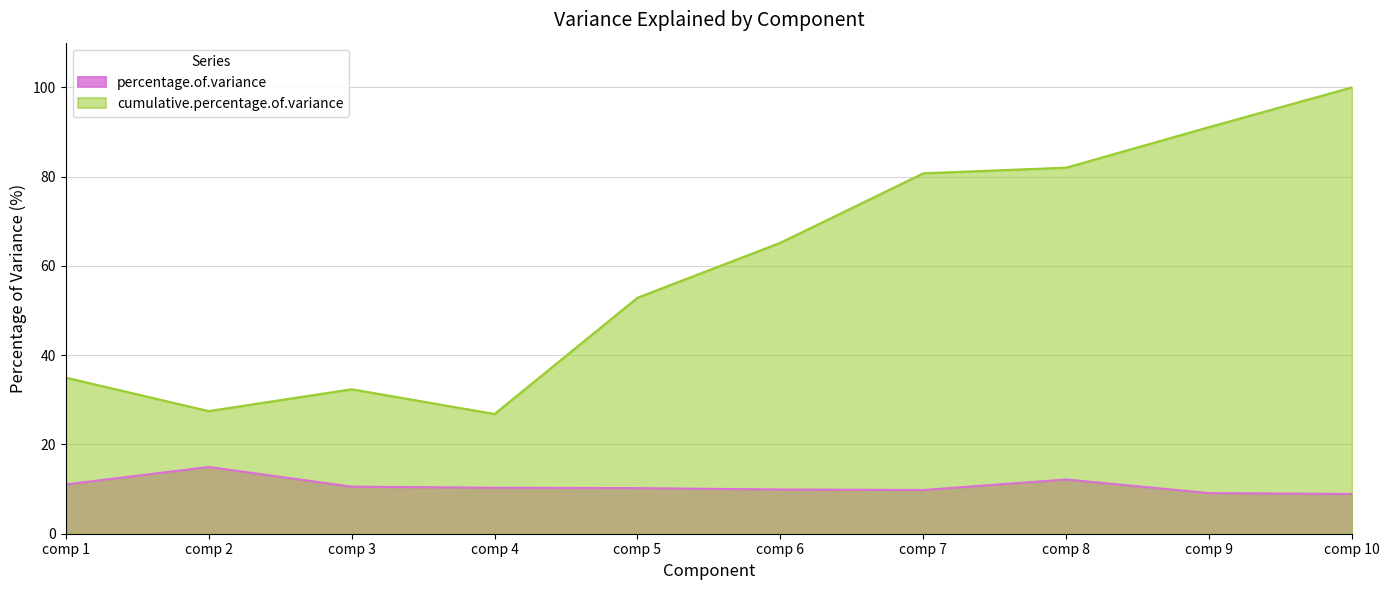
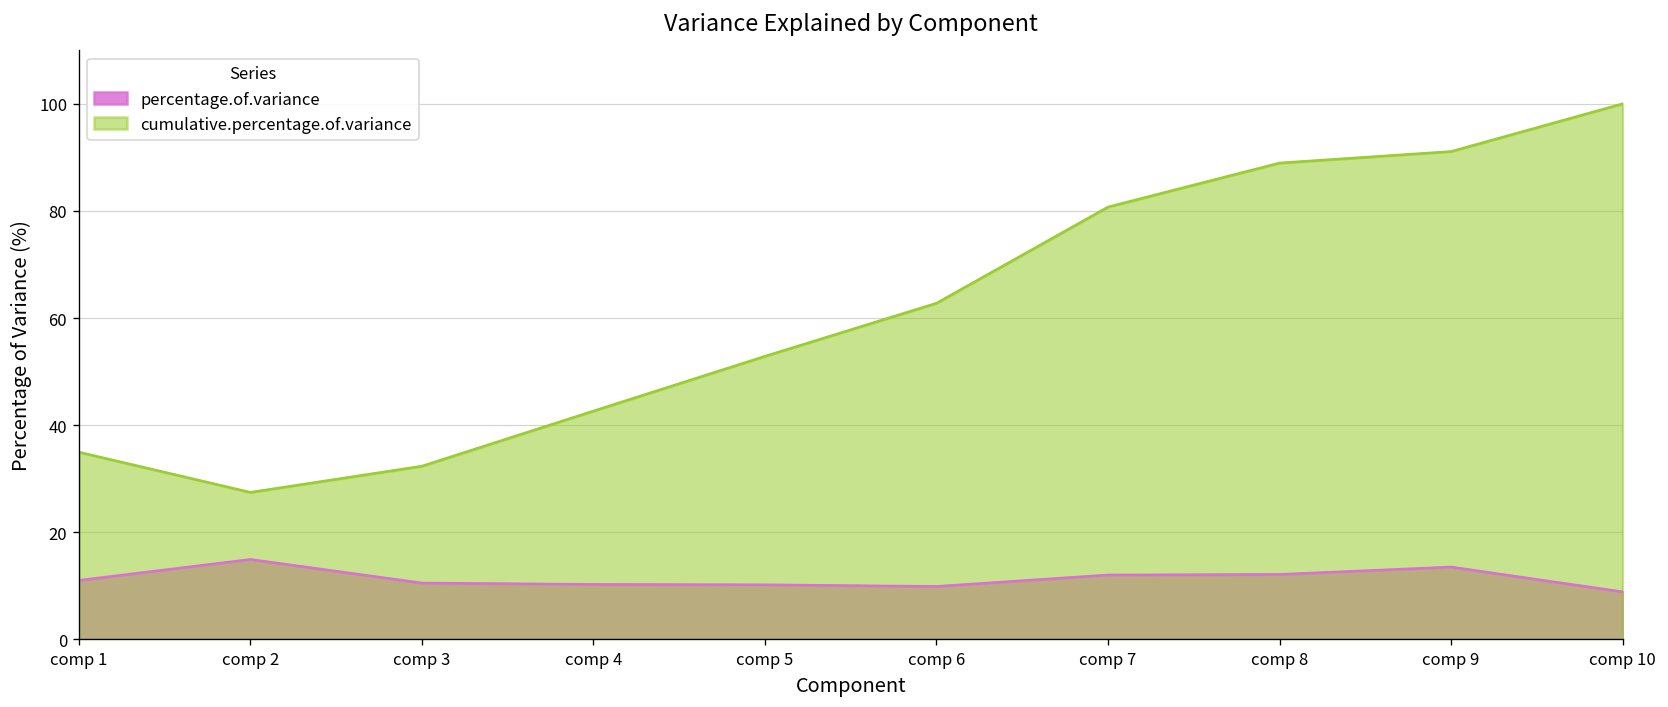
cumulative.percentage.of.variance, comp 4: 27 -> 43
cumulative.percentage.of.variance, comp 6: 65 -> 63
percentage.of.variance, comp 7: 10 -> 12
cumulative.percentage.of.variance, comp 8: 82 -> 89
percentage.of.variance, comp 9: 9 -> 14
